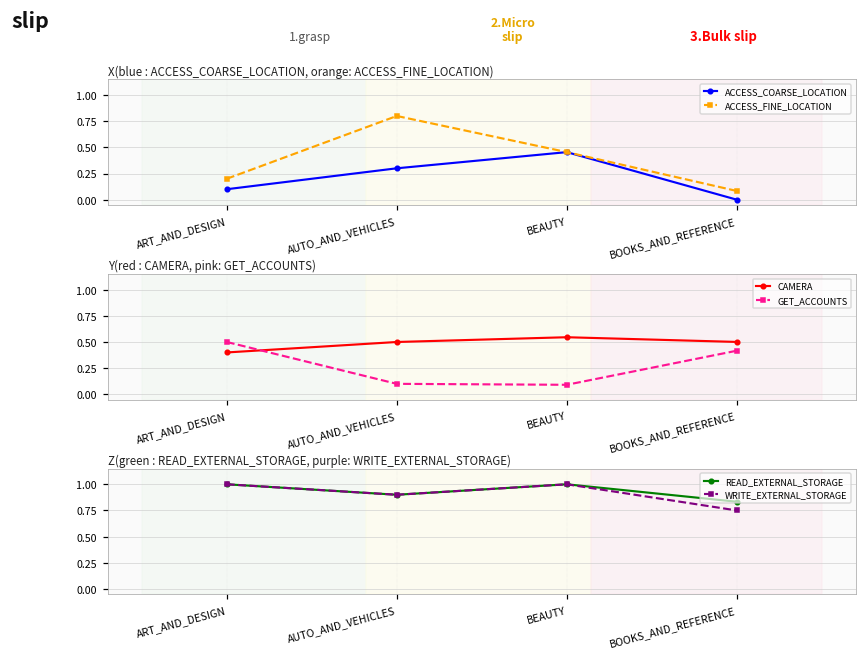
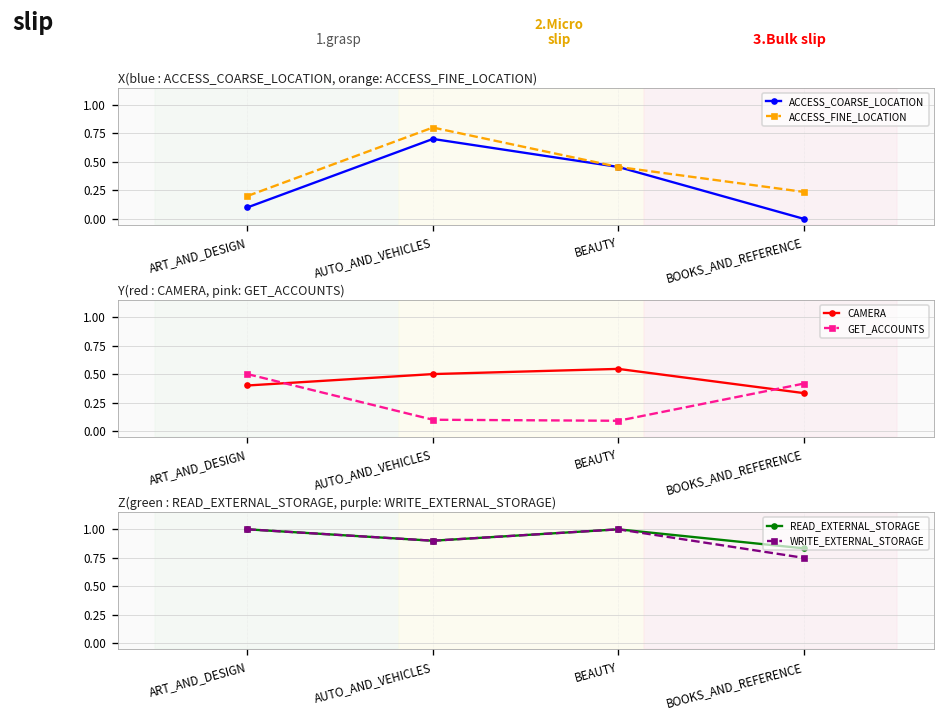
X(blue : ACCESS_COARSE_LOCATION, orange: ACCESS_FINE_LOCATION), ACCESS_COARSE_LOCATION, AUTO_AND_VEHICLES: 0.3 -> 0.7
X(blue : ACCESS_COARSE_LOCATION, orange: ACCESS_FINE_LOCATION), ACCESS_FINE_LOCATION, BOOKS_AND_REFERENCE: 0.1 -> 0.2
Y(red : CAMERA, pink: GET_ACCOUNTS), CAMERA, BOOKS_AND_REFERENCE: 0.5 -> 0.3
